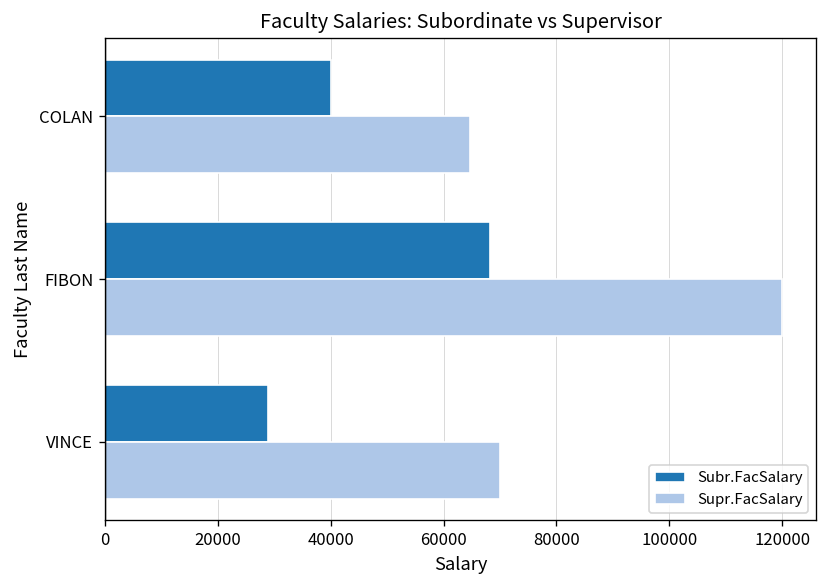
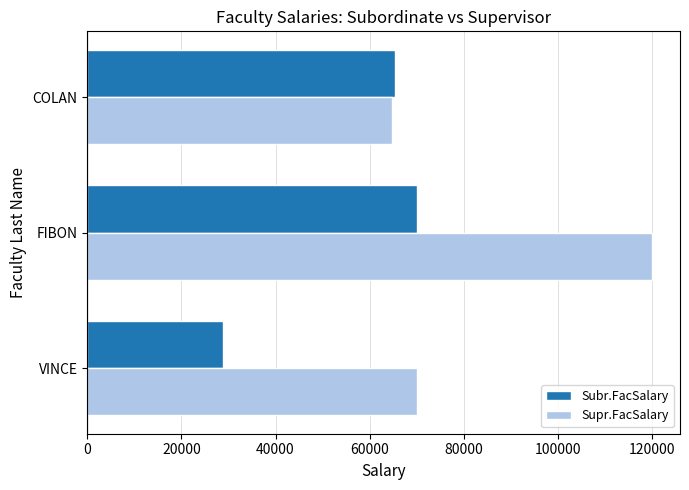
Subr.FacSalary, COLAN: 40000 -> 65000
Subr.FacSalary, FIBON: 68000 -> 70000
